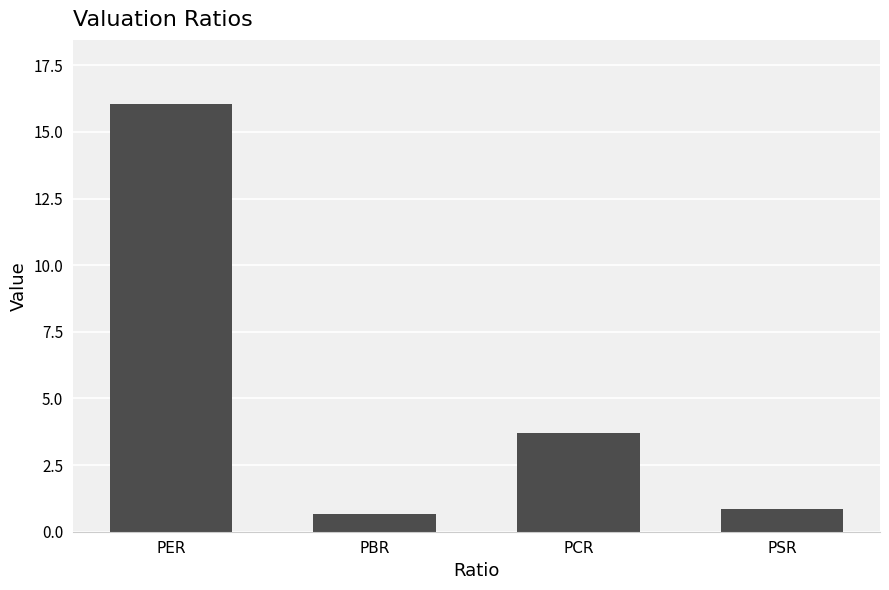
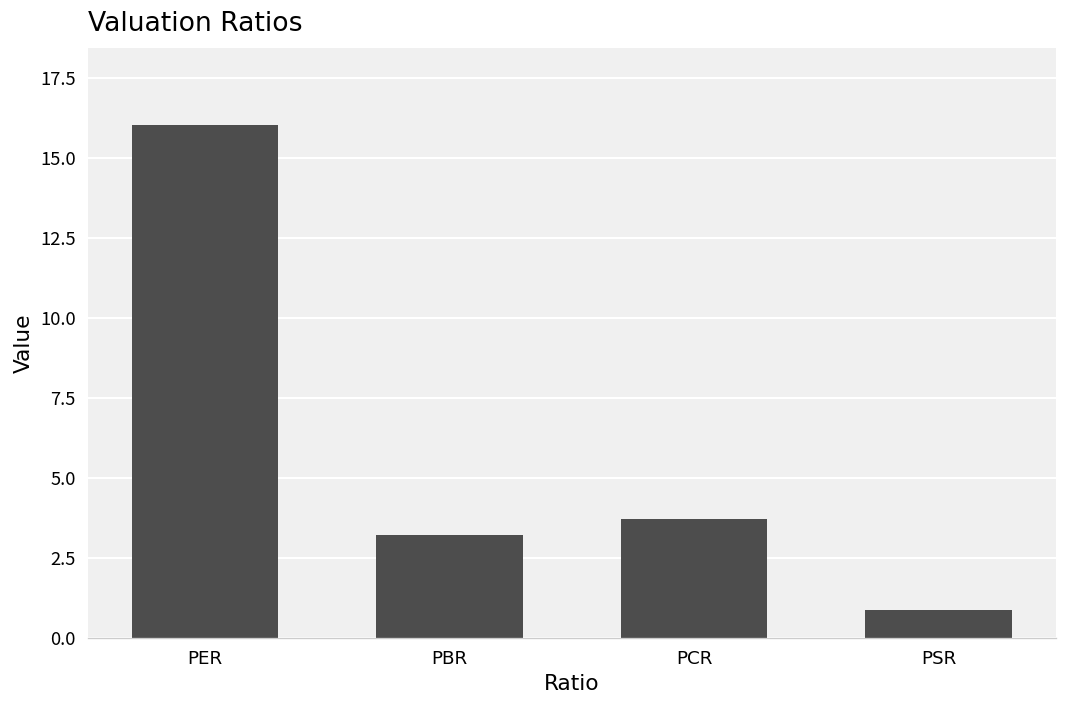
PBR: 0.7 -> 3.2
